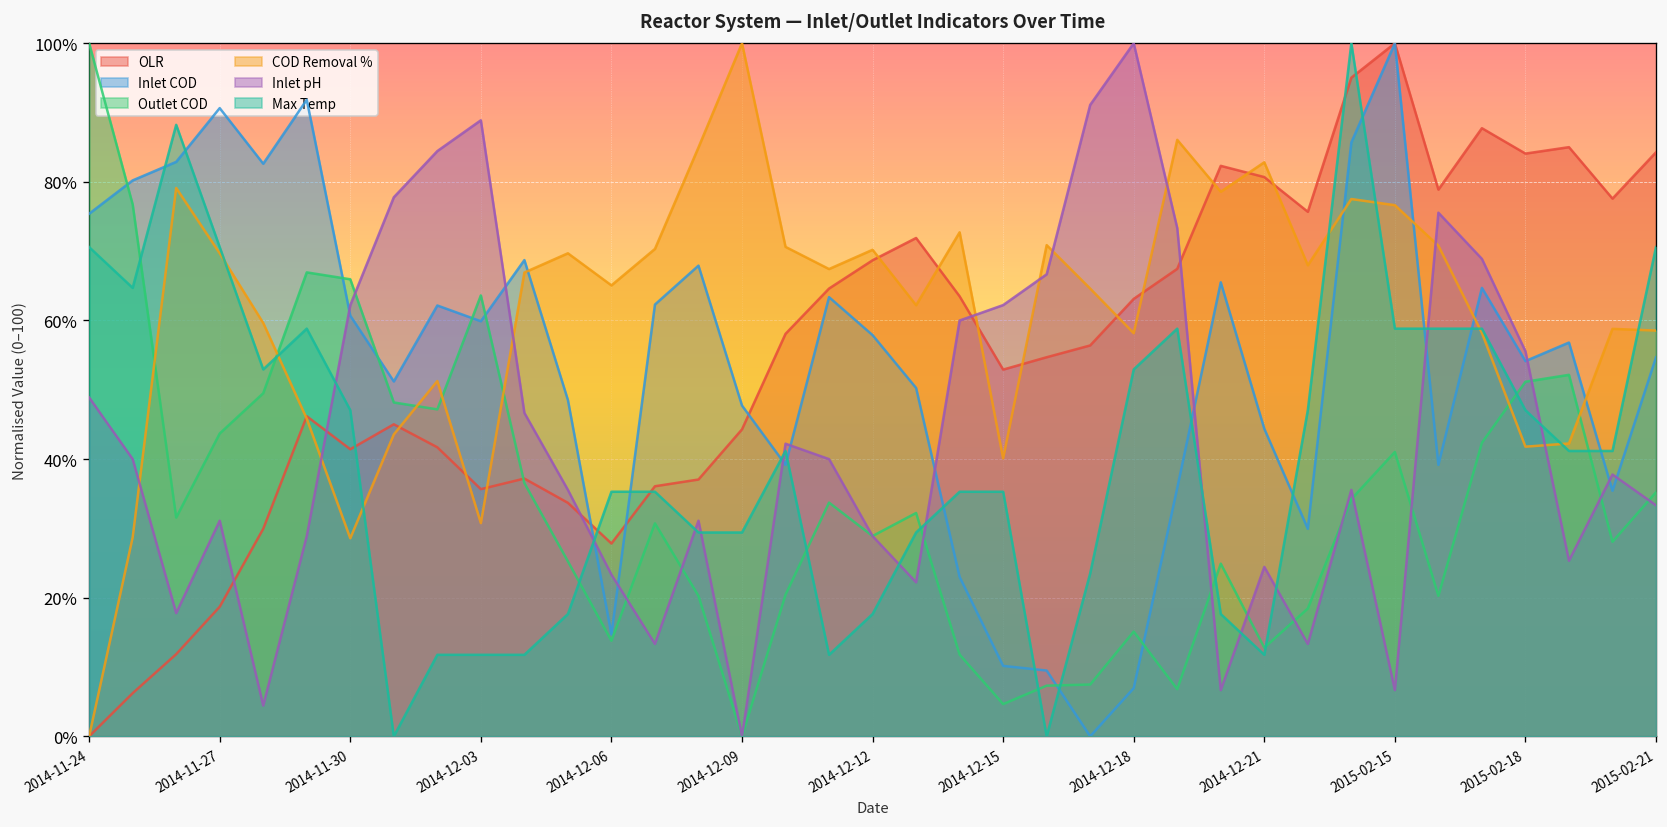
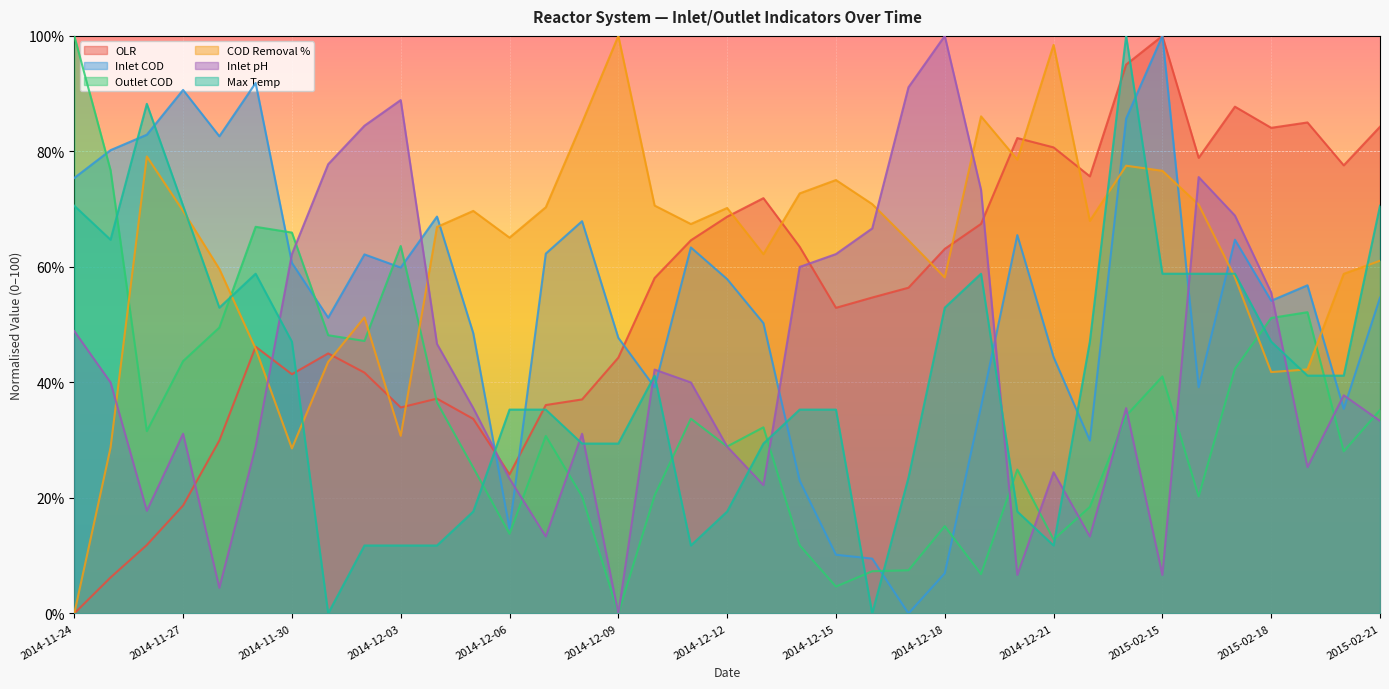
OLR, 2014-12-06: 28% -> 24%
COD Removal %, 2014-12-15: 40% -> 75%
COD Removal %, 2014-12-21: 83% -> 98%
COD Removal %, 2015-02-21: 59% -> 61%
